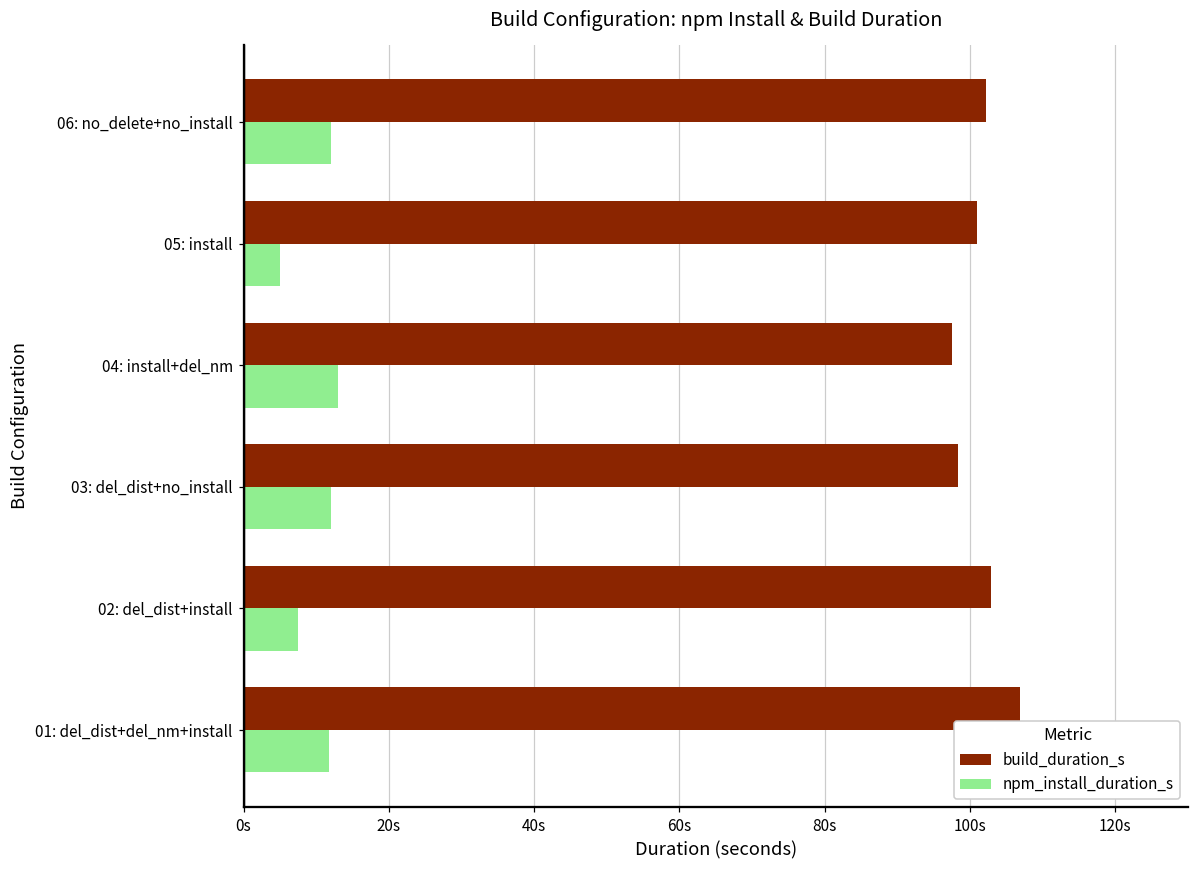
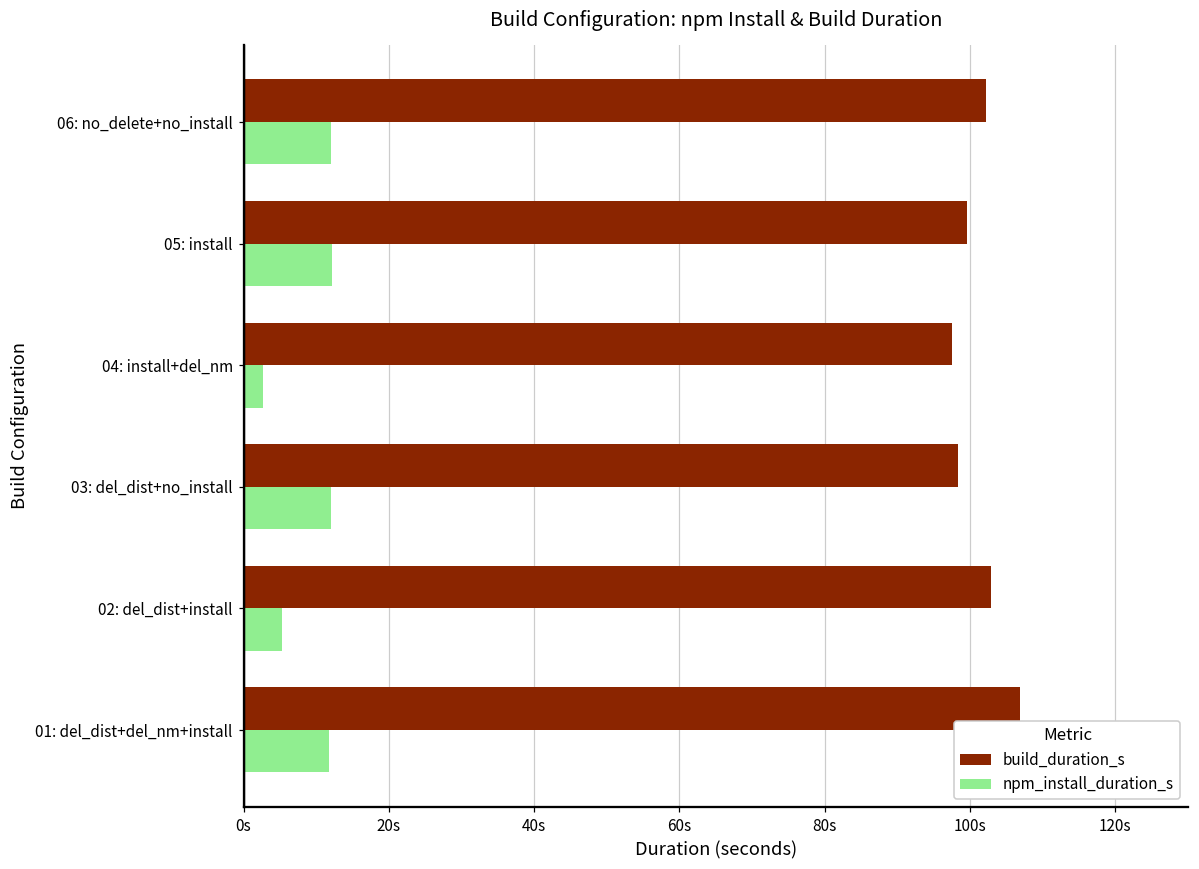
build_duration_s, 05: install: 101s -> 100s
npm_install_duration_s, 05: install: 5s -> 12s
npm_install_duration_s, 04: install+del_nm: 13s -> 3s
npm_install_duration_s, 02: del_dist+install: 7s -> 5s
